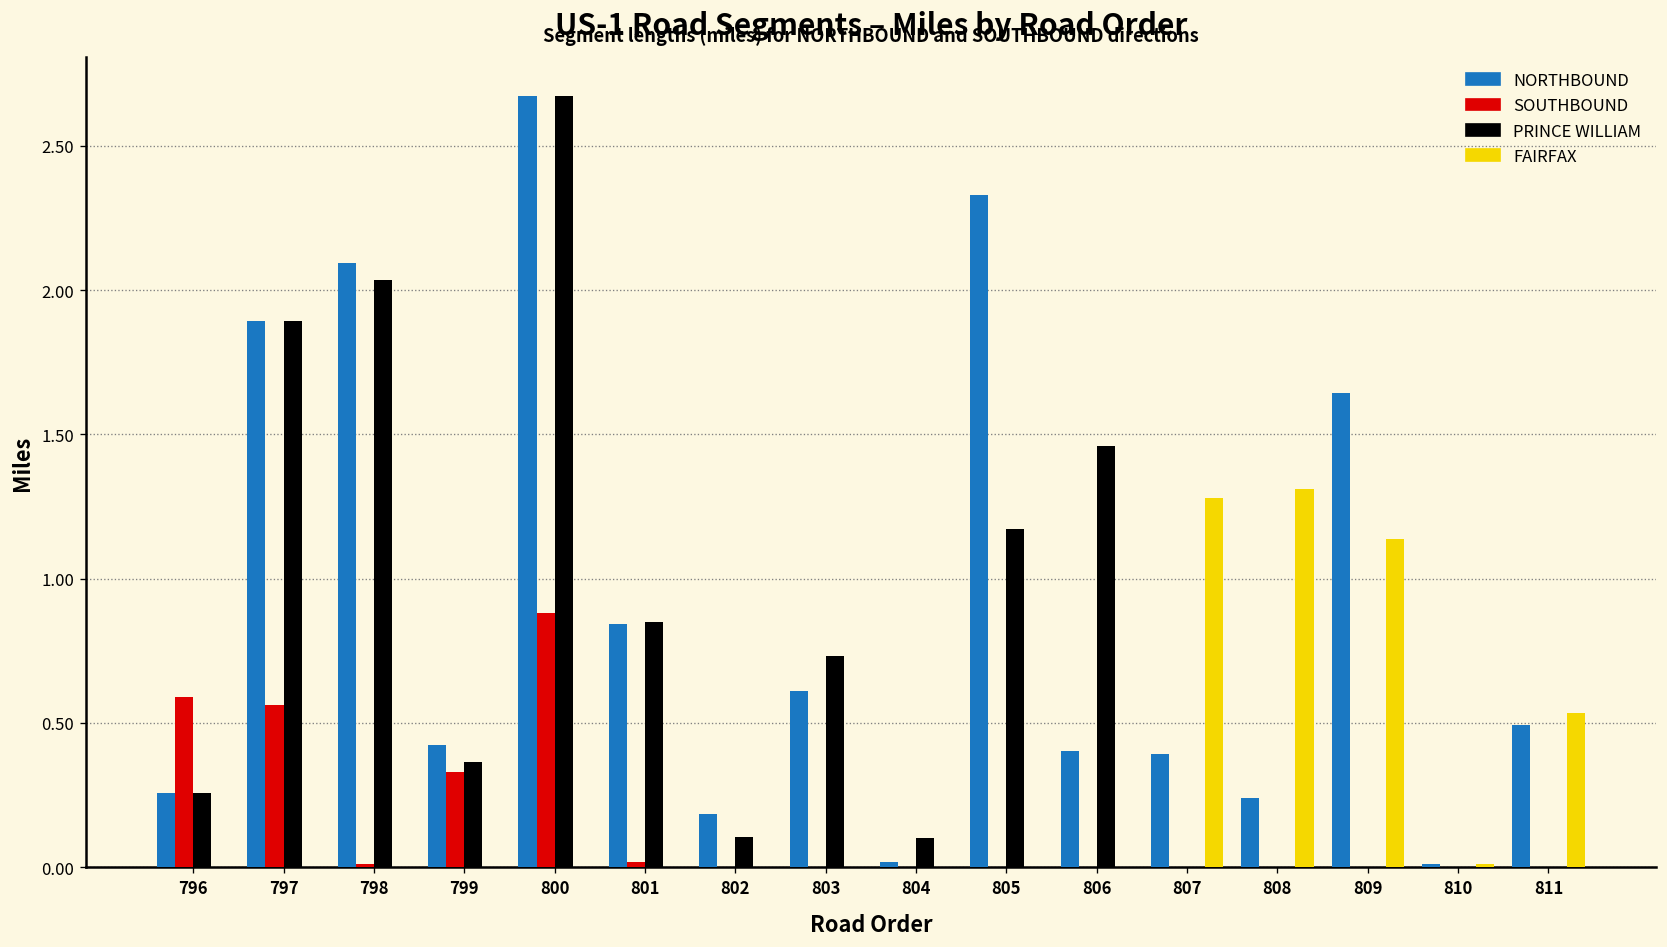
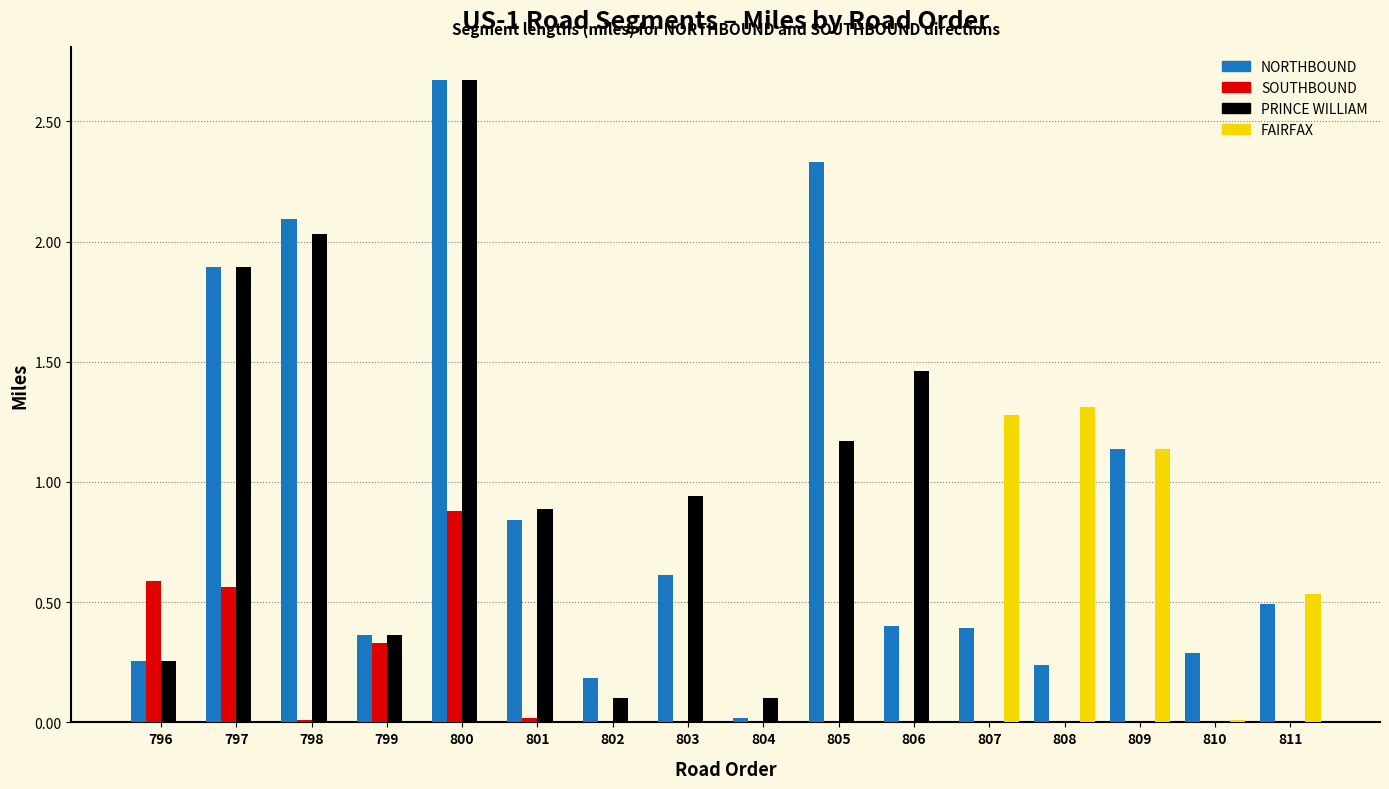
NORTHBOUND, 799: 0.42 -> 0.36
PRINCE WILLIAM, 801: 0.85 -> 0.89
PRINCE WILLIAM, 803: 0.73 -> 0.94
NORTHBOUND, 809: 1.64 -> 1.14
NORTHBOUND, 810: 0.01 -> 0.29
